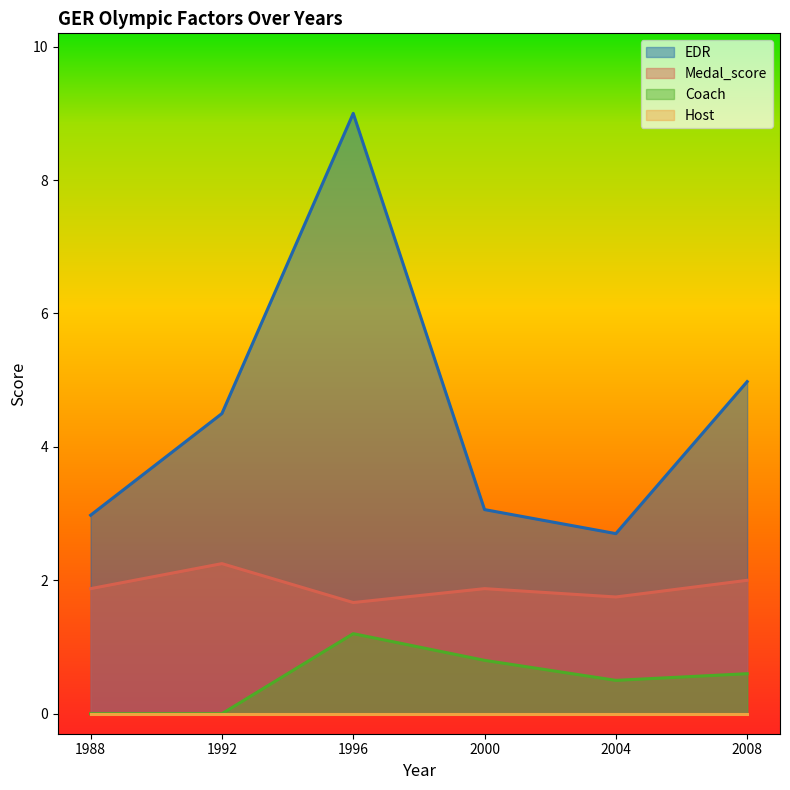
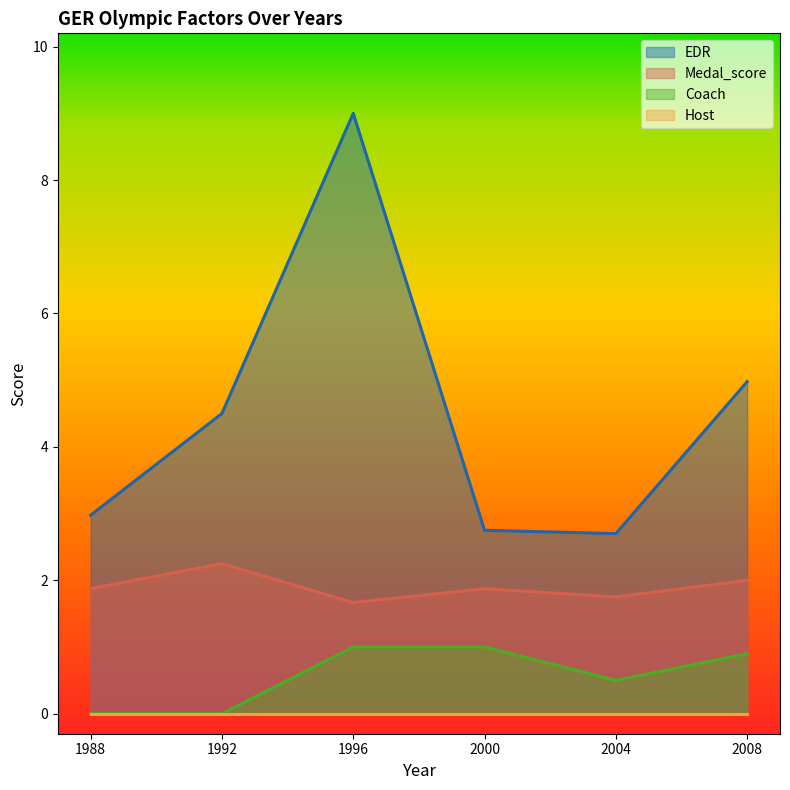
Coach, 1996: 1.2 -> 1.0
EDR, 2000: 3.1 -> 2.8
Coach, 2000: 0.8 -> 1.0
Coach, 2008: 0.6 -> 0.9
